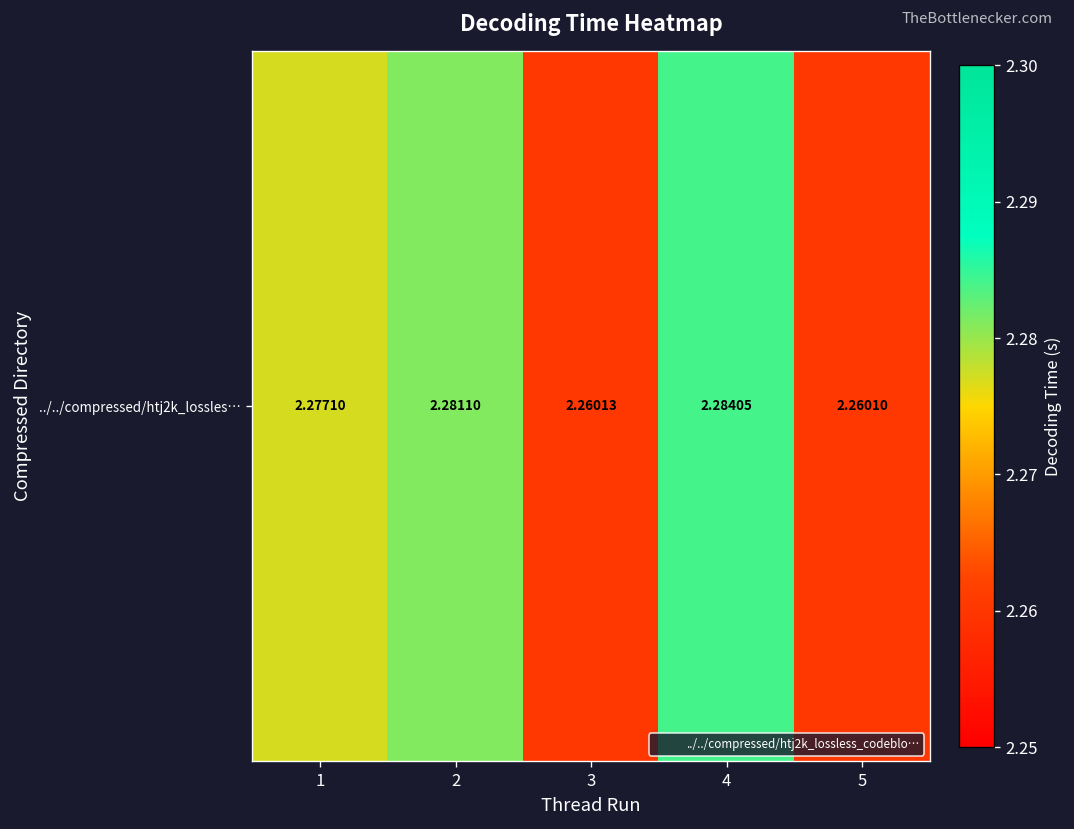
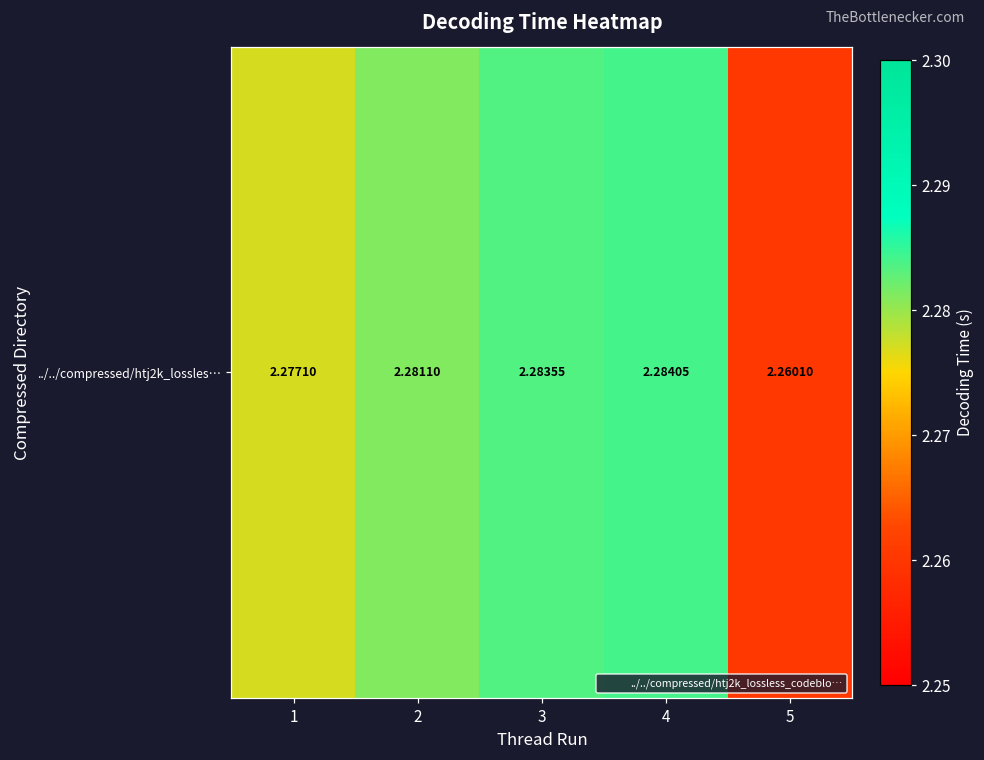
../../compressed/htj2k_lossles…, 3: 2.26013 -> 2.28355
